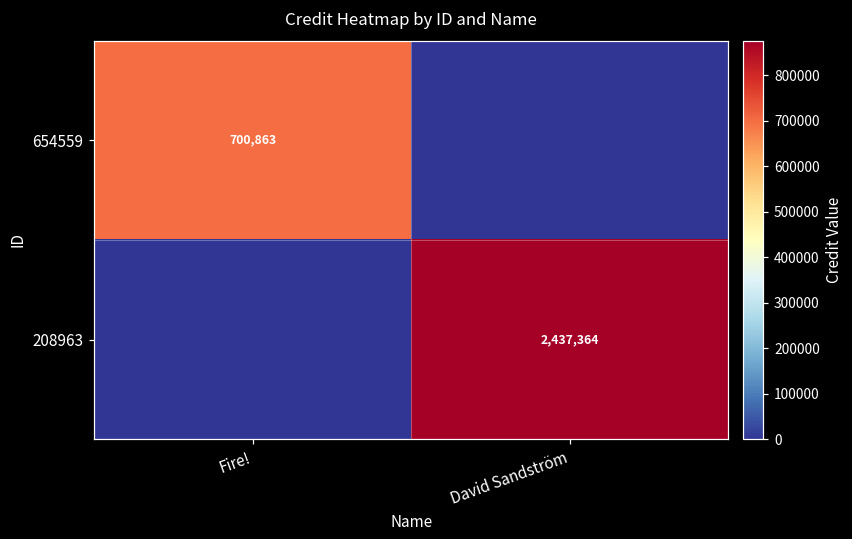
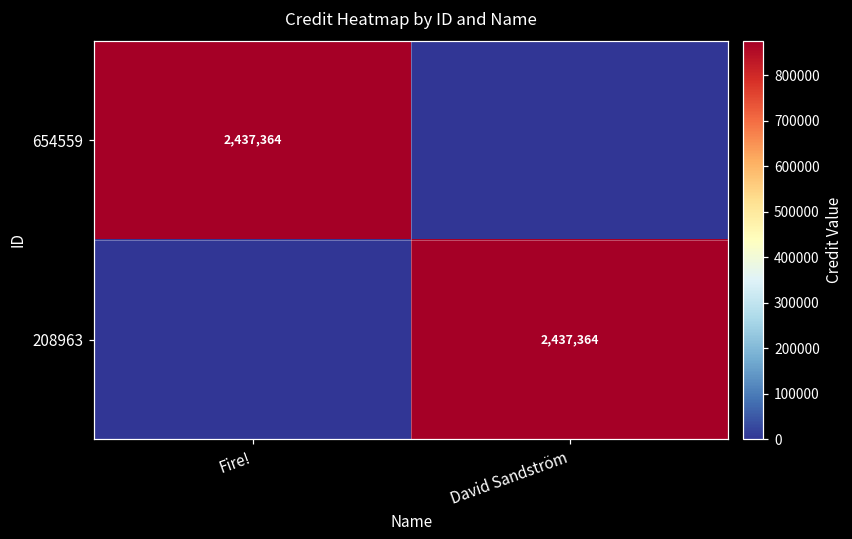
654559, Fire!: 700,863 -> 2,437,364
